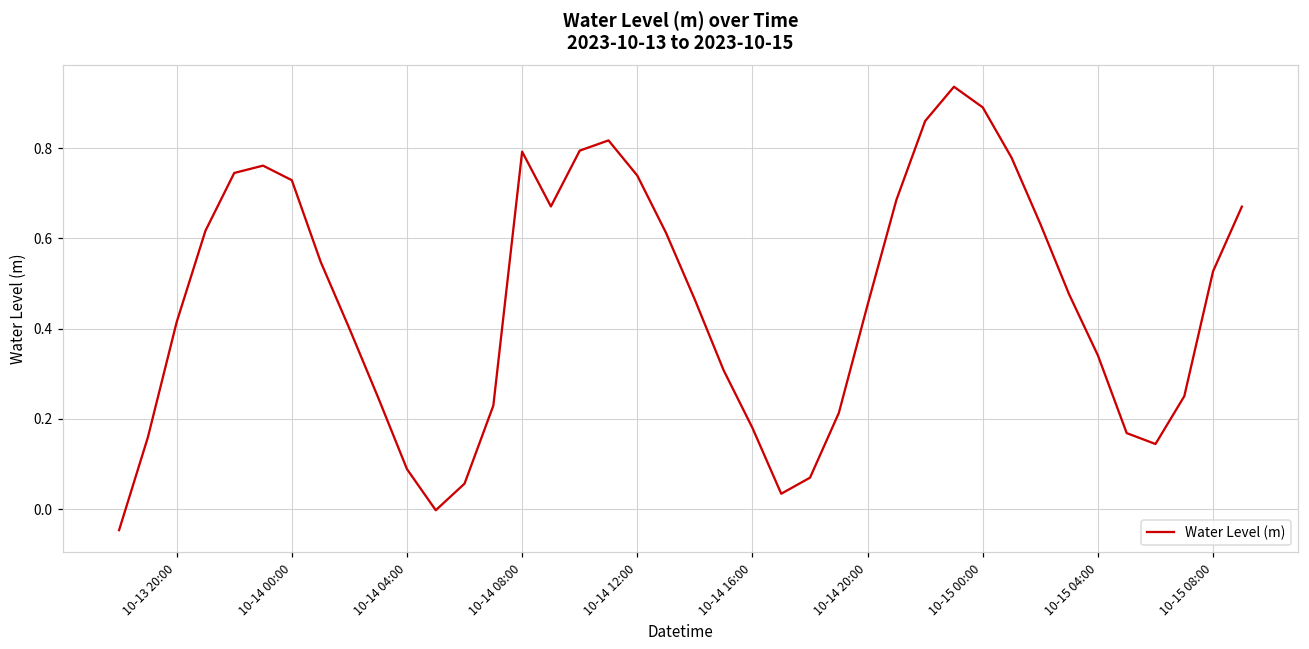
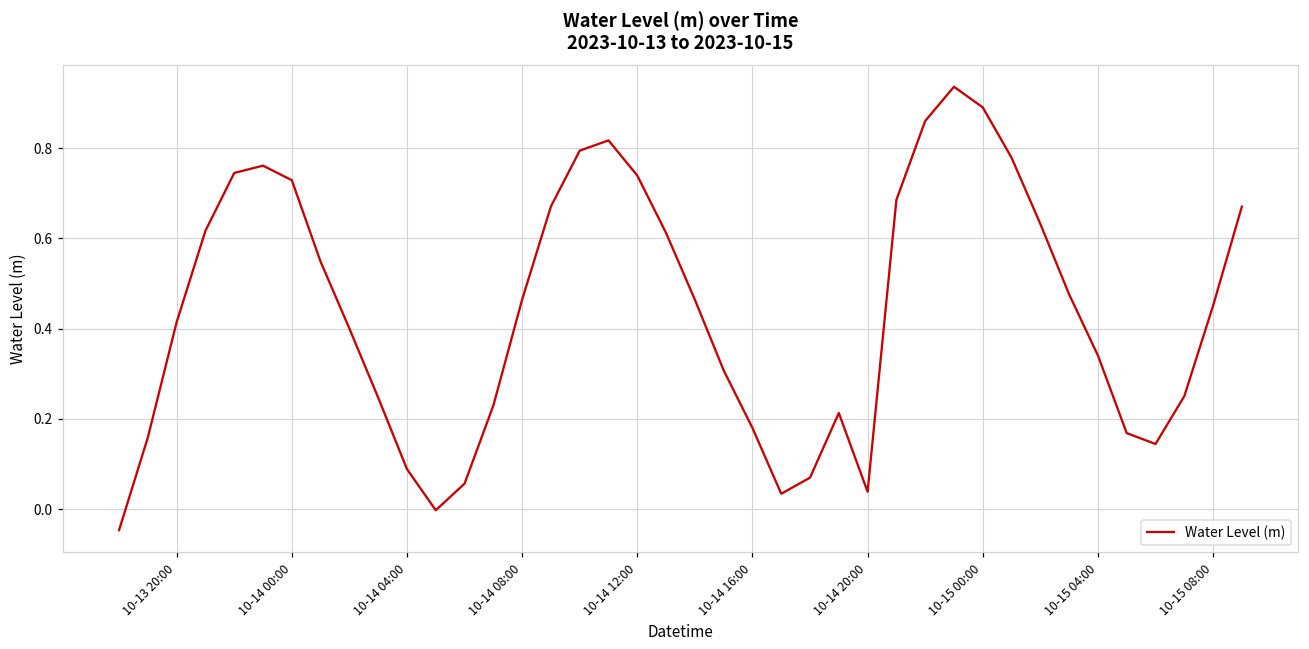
10-14 08:00: 0.79 -> 0.46
10-14 20:00: 0.45 -> 0.04
10-15 08:00: 0.53 -> 0.45
